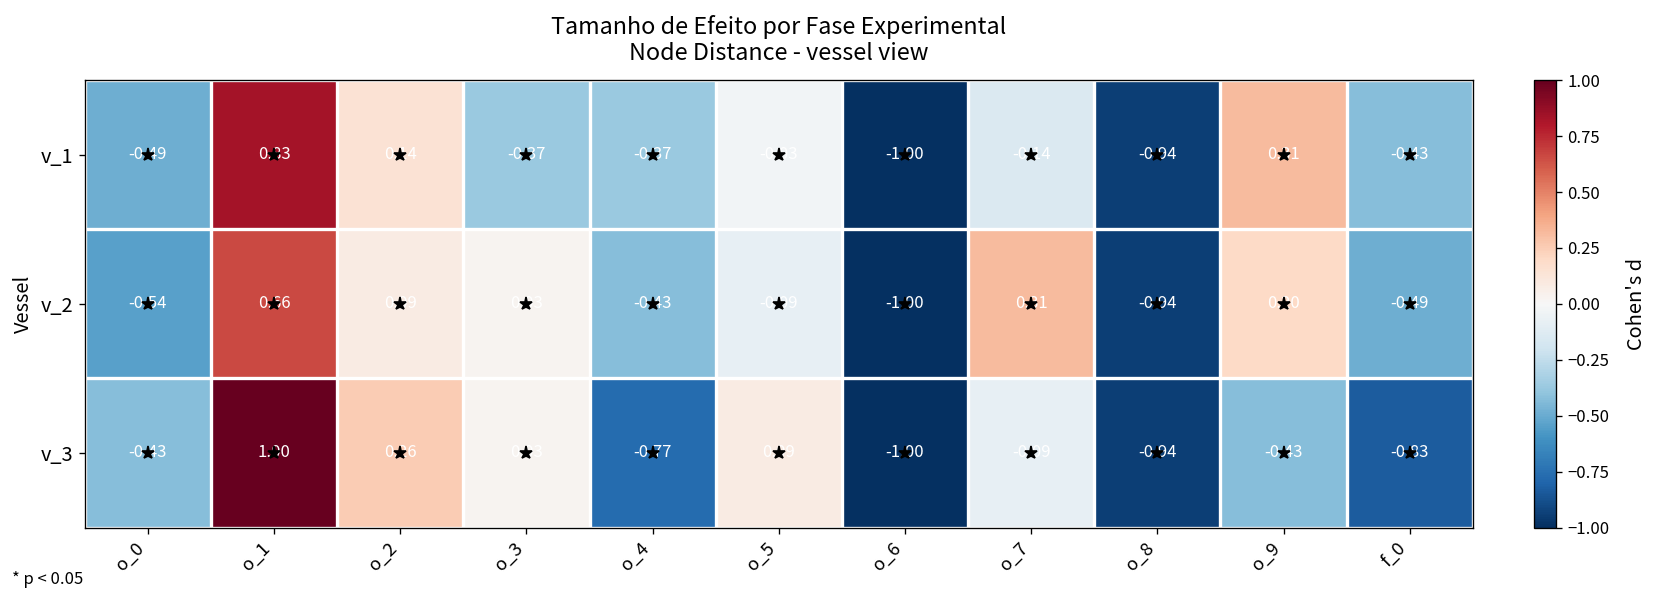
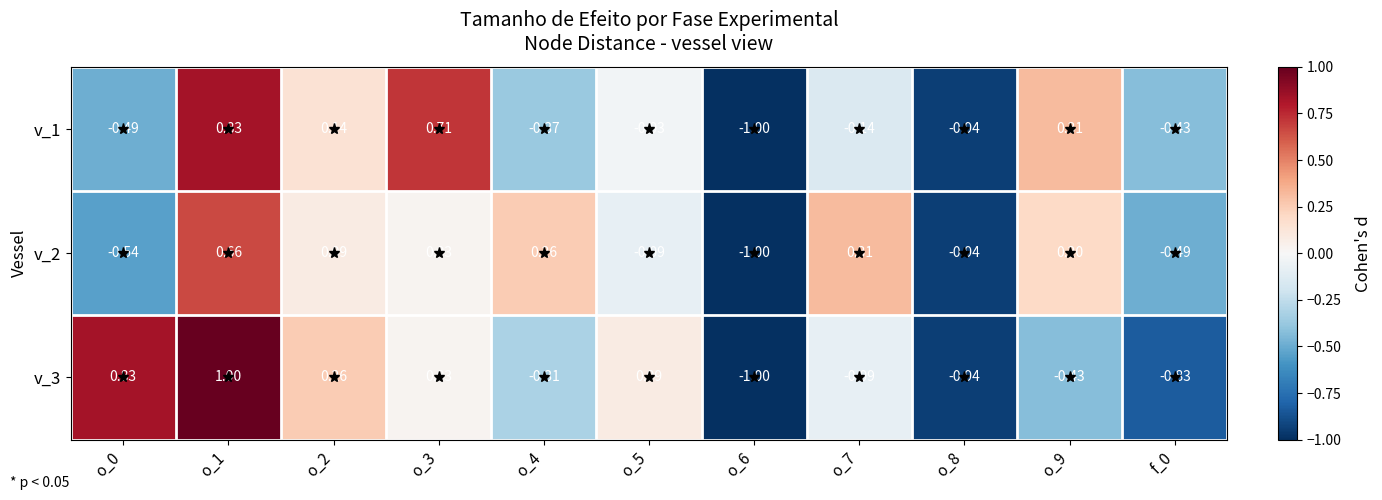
v_1, o_3: -0.37 -> 0.71
v_2, o_4: -0.43 -> 0.26
v_3, o_0: -0.43 -> 0.83
v_3, o_4: -0.77 -> -0.31
